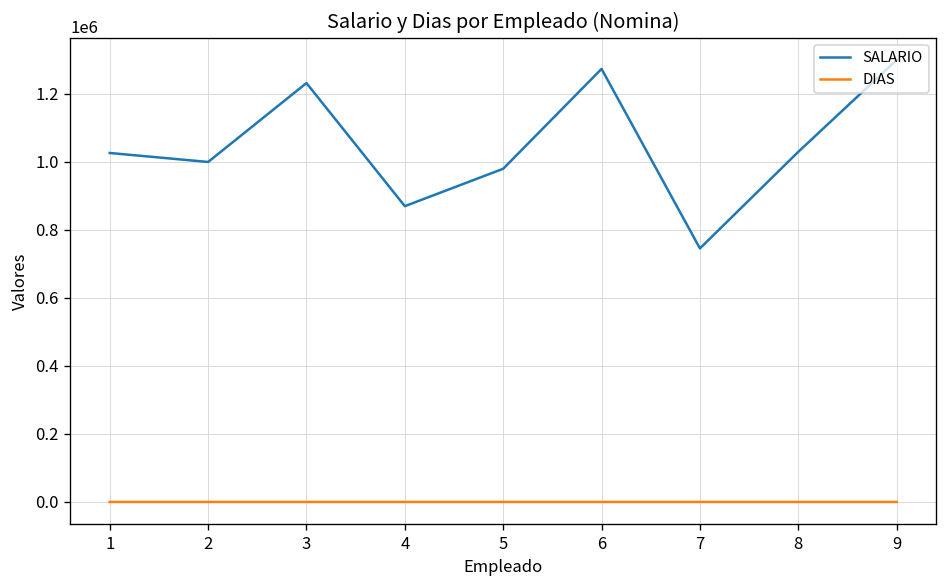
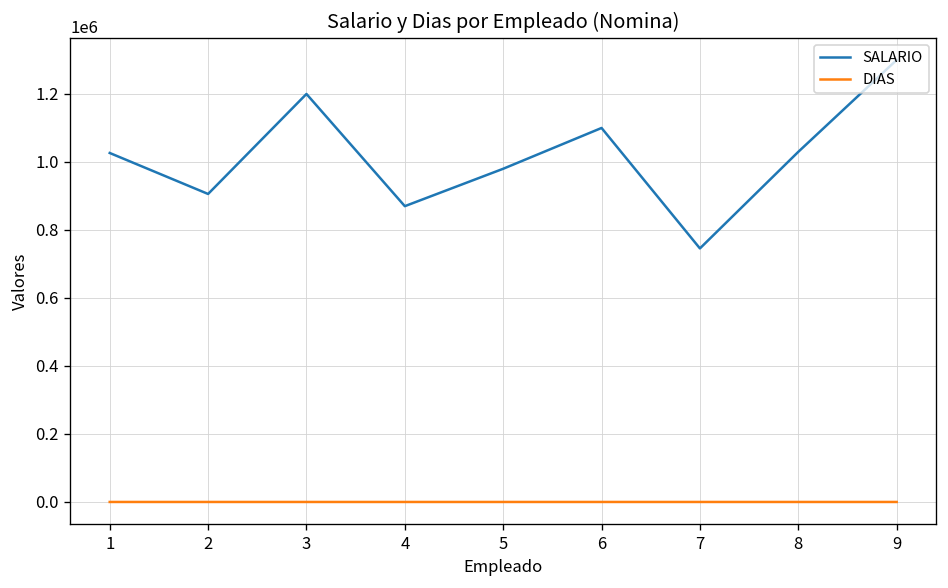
SALARIO, 2: 1000000 -> 910000
SALARIO, 3: 1230000 -> 1200000
SALARIO, 6: 1270000 -> 1100000
